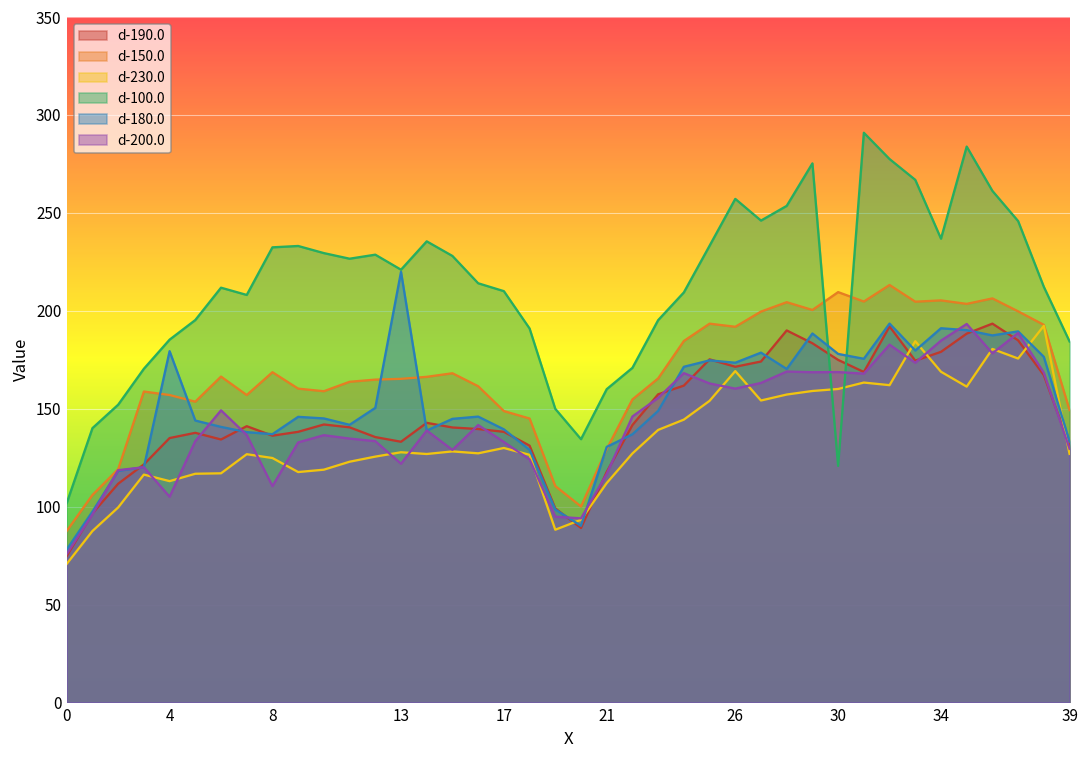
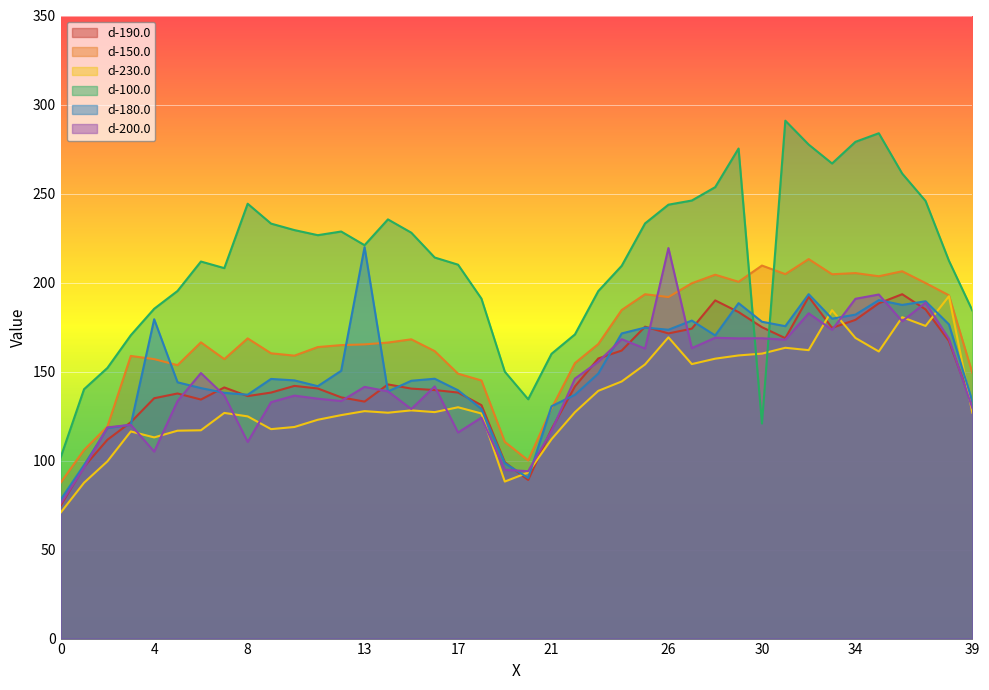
d-100.0, 8: 232 -> 244
d-200.0, 13: 122 -> 141
d-200.0, 17: 133 -> 116
d-100.0, 26: 257 -> 244
d-200.0, 26: 160 -> 219
d-100.0, 34: 237 -> 279
d-180.0, 34: 191 -> 182
d-200.0, 34: 185 -> 191
